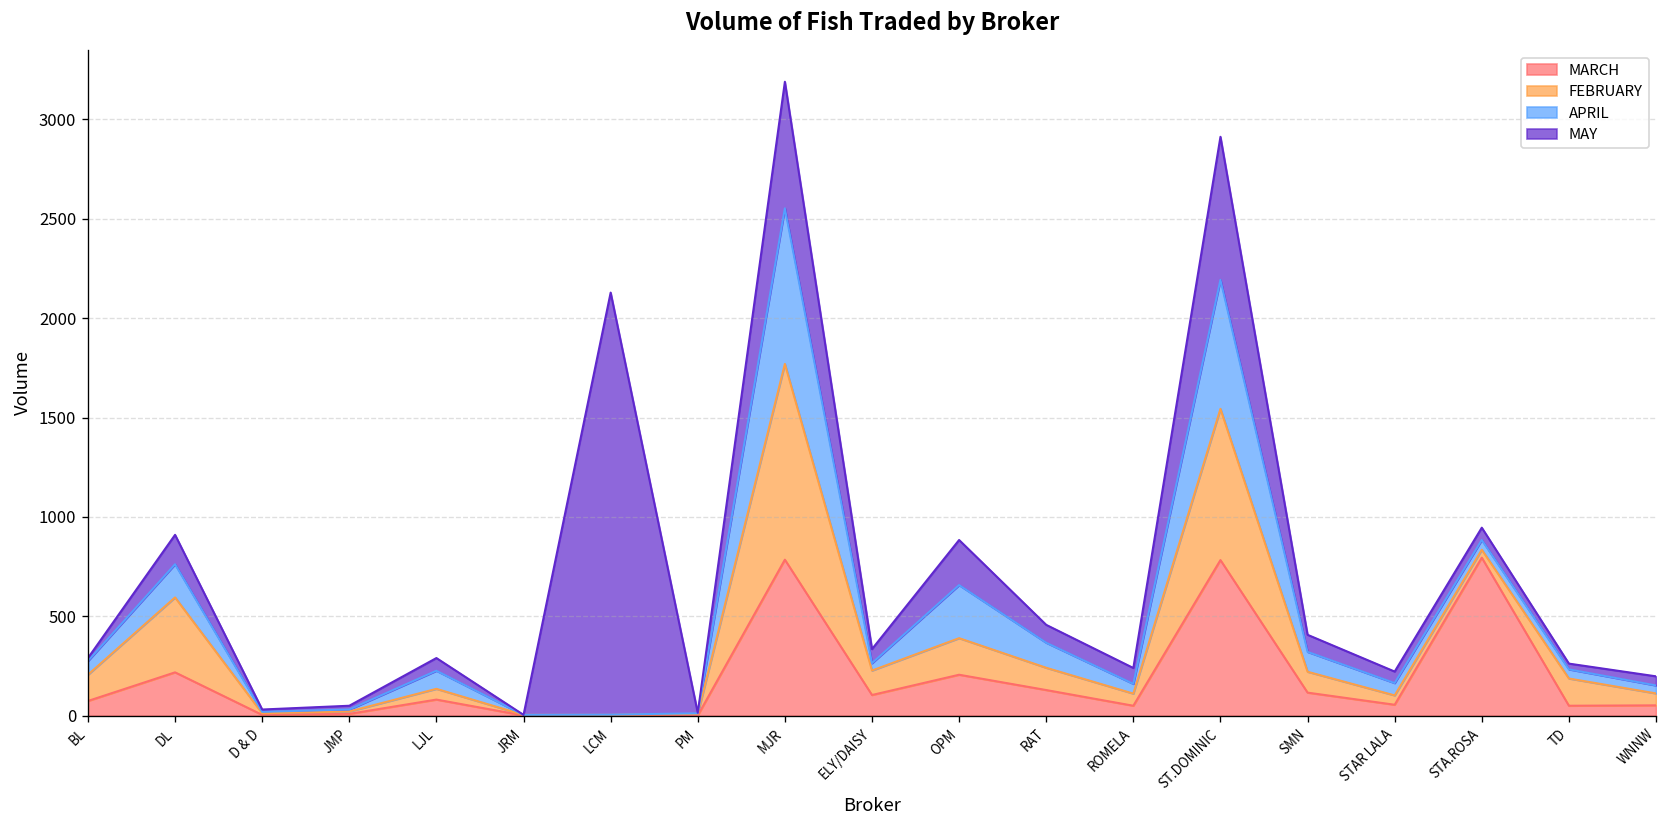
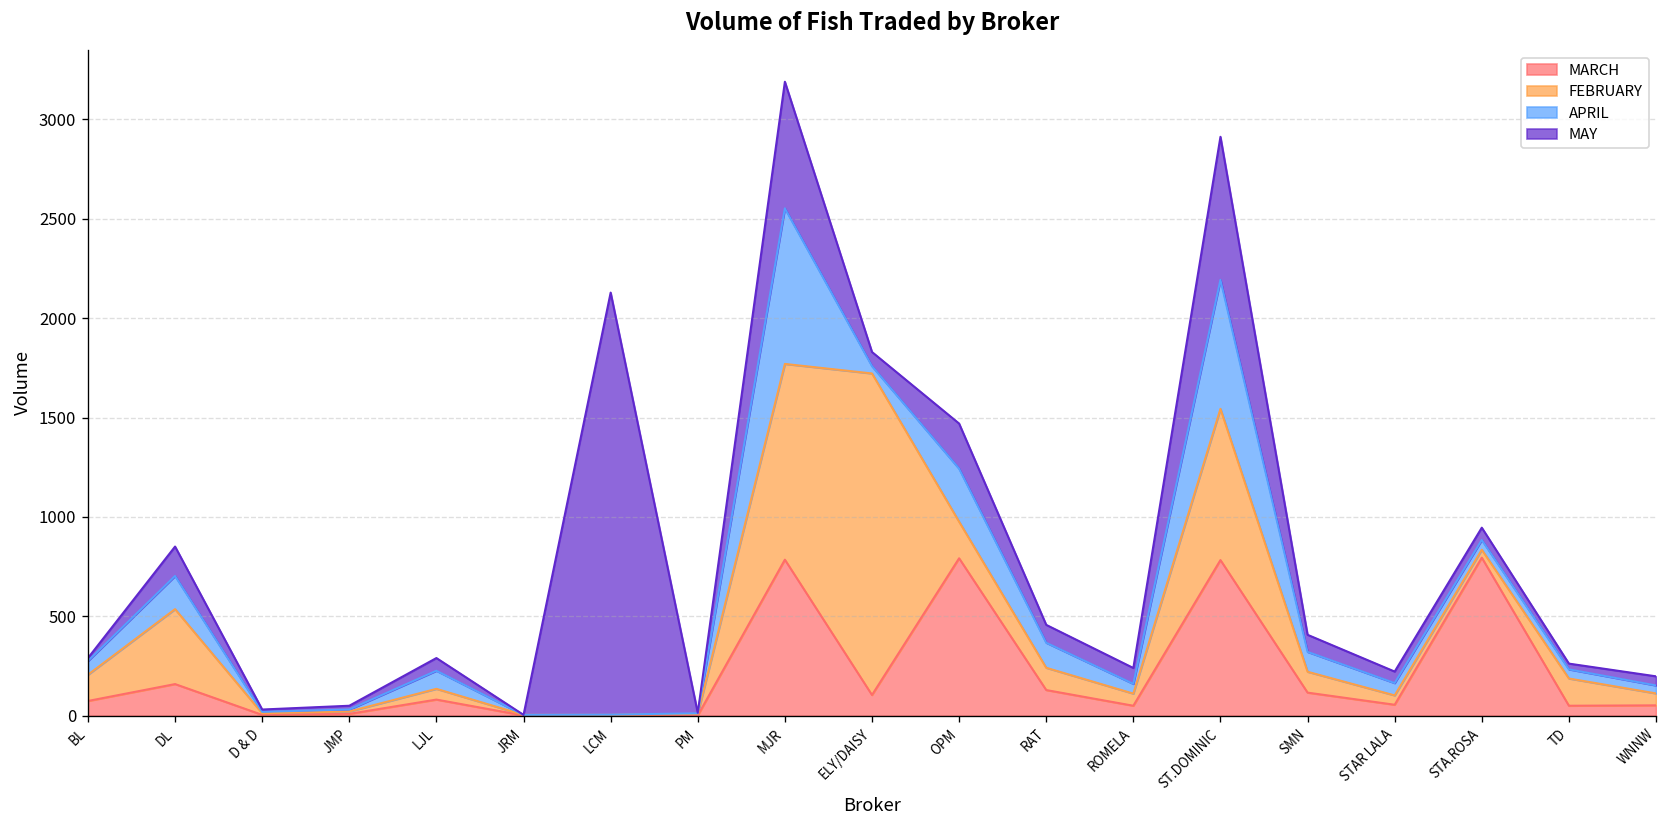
MARCH, DL: 220 -> 160
FEBRUARY, ELY/DAISY: 120 -> 1620
MARCH, OPM: 210 -> 790
